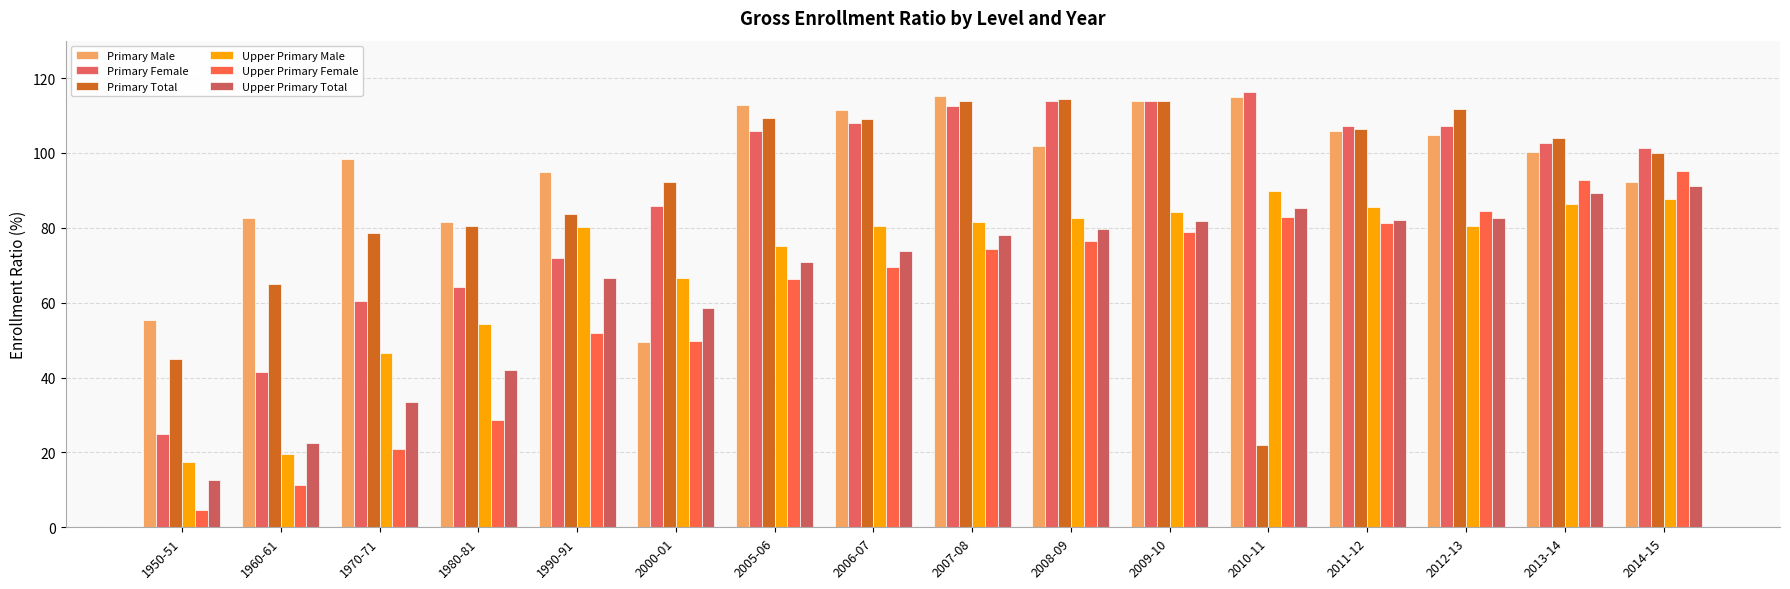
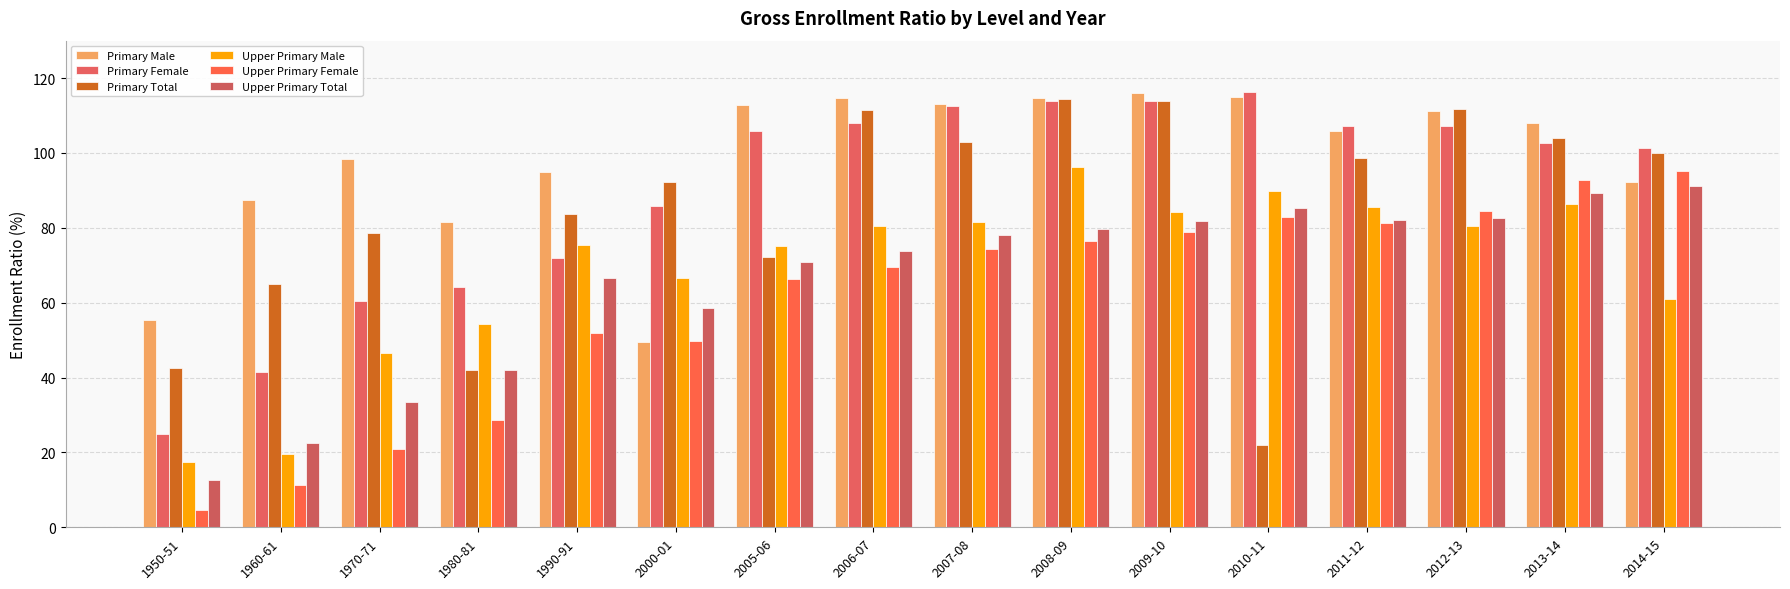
Primary Total, 1950-51: 45 -> 43
Primary Male, 1960-61: 83 -> 88
Primary Total, 1980-81: 81 -> 42
Upper Primary Male, 1990-91: 80 -> 75
Primary Total, 2005-06: 109 -> 72
Primary Male, 2006-07: 111 -> 115
Primary Total, 2006-07: 109 -> 111
Primary Male, 2007-08: 115 -> 113
Primary Total, 2007-08: 114 -> 103
Primary Male, 2008-09: 102 -> 115
Upper Primary Male, 2008-09: 83 -> 96
Primary Male, 2009-10: 114 -> 116
Primary Total, 2011-12: 107 -> 99
Primary Male, 2012-13: 105 -> 111
Primary Male, 2013-14: 100 -> 108
Upper Primary Male, 2014-15: 88 -> 61
